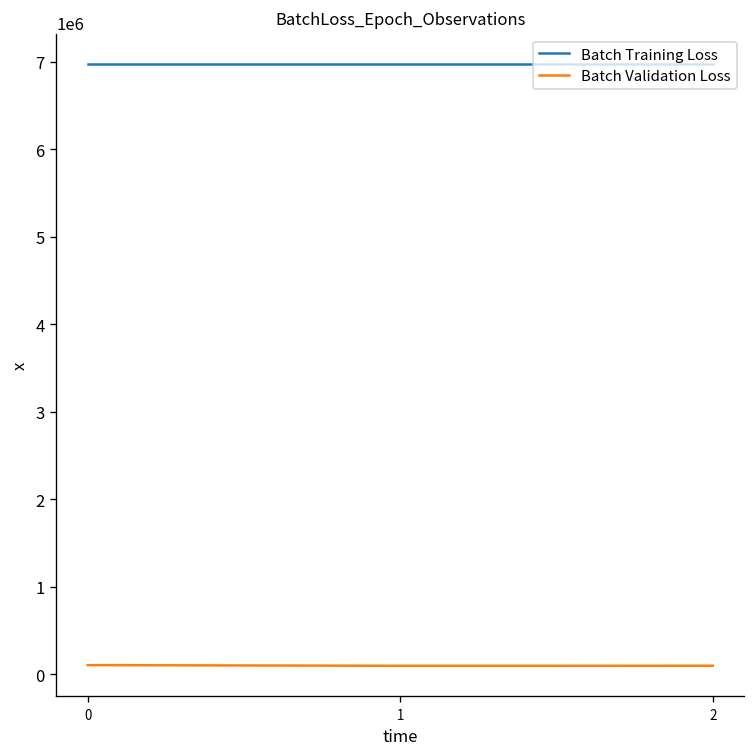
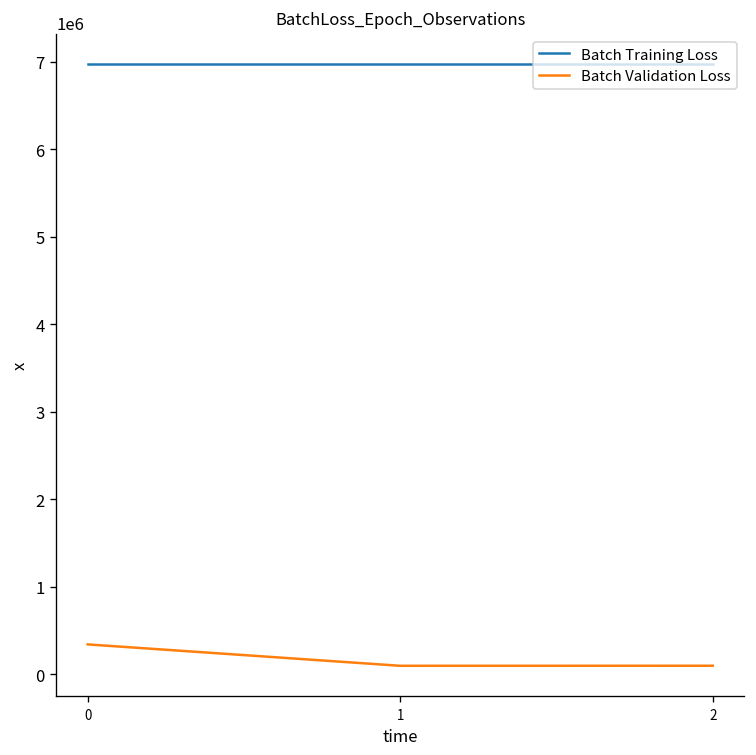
Batch Validation Loss, 0: 100000 -> 300000
